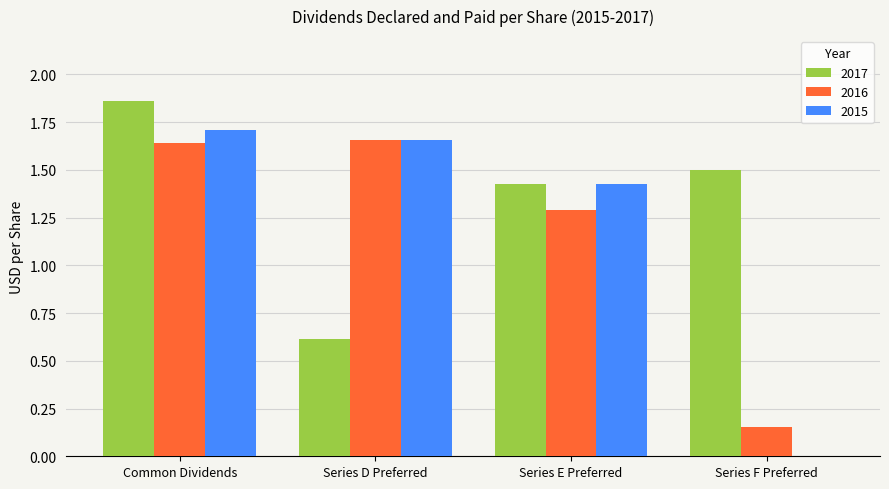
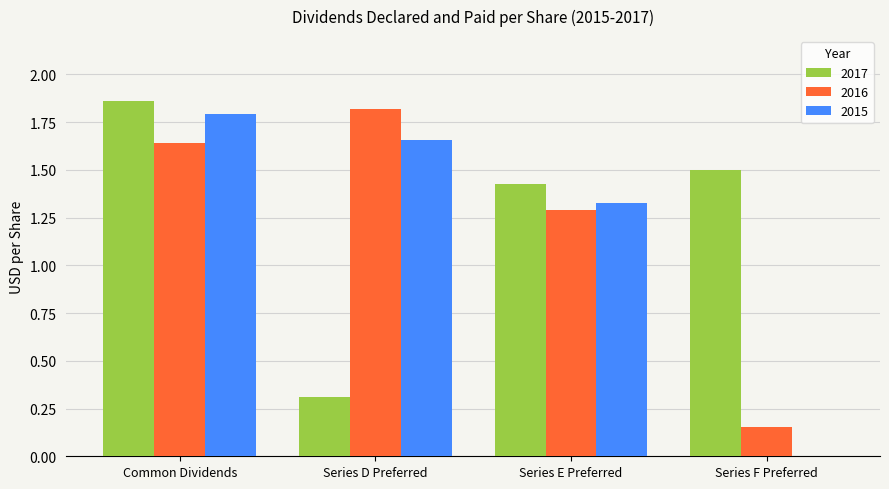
2015, Common Dividends: 1.71 -> 1.79
2017, Series D Preferred: 0.62 -> 0.31
2016, Series D Preferred: 1.66 -> 1.82
2015, Series E Preferred: 1.43 -> 1.33
